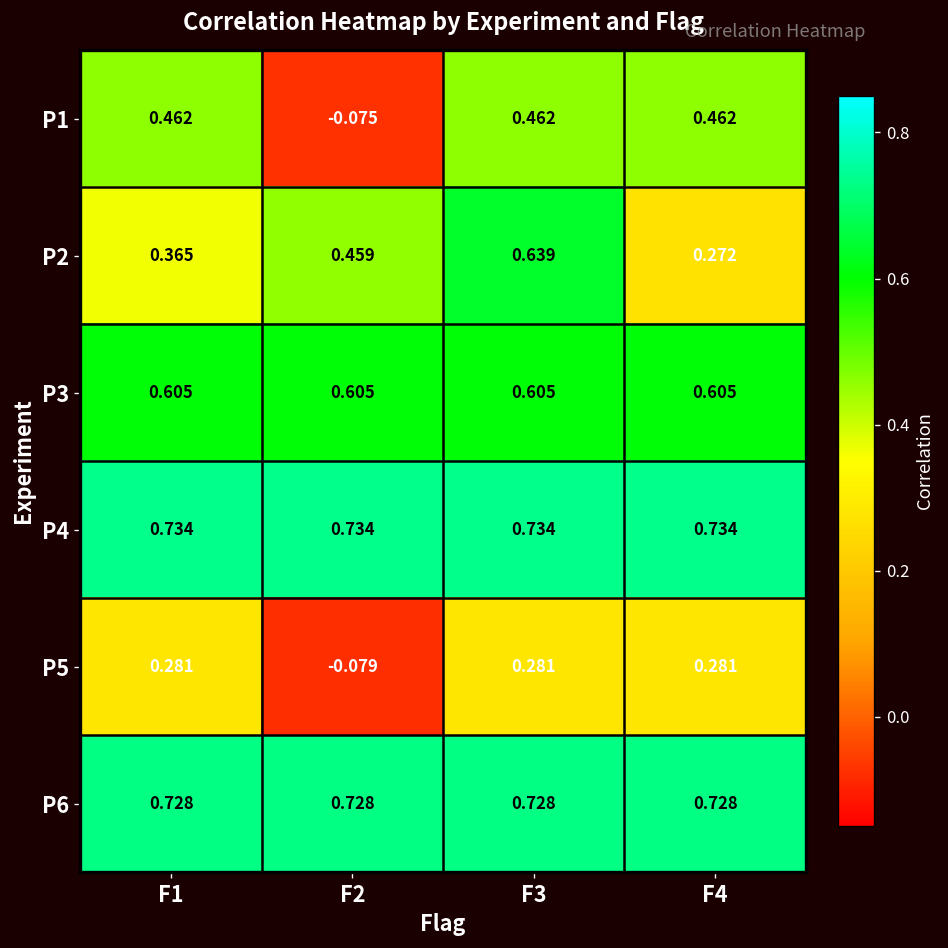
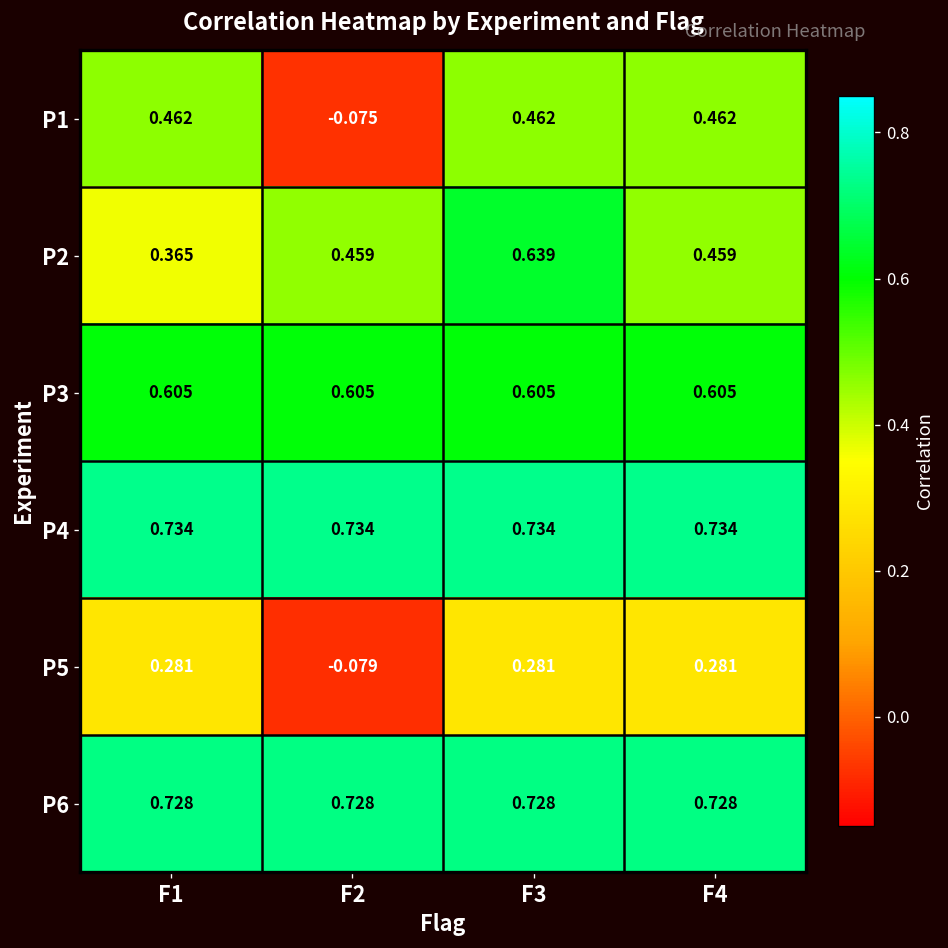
P2, F4: 0.272 -> 0.459
